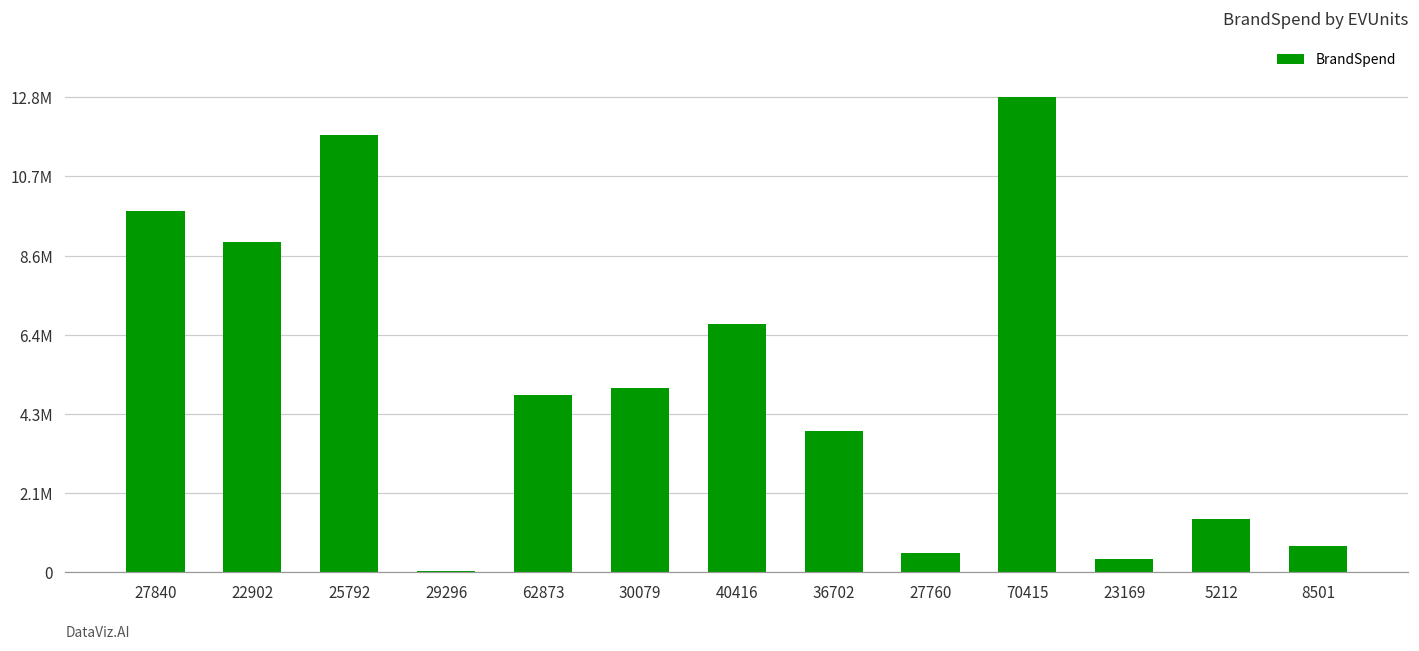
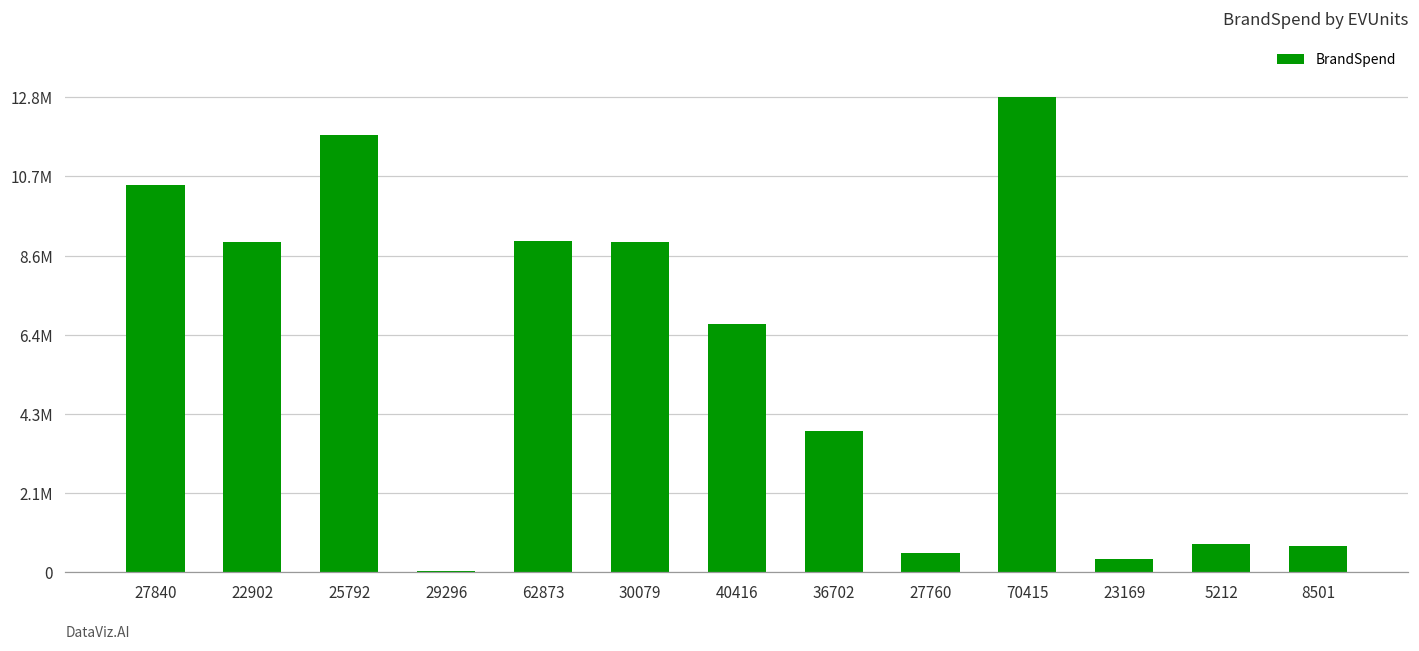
27840: 9800000 -> 10500000
62873: 4800000 -> 9000000
30079: 5000000 -> 8900000
5212: 1400000 -> 800000
